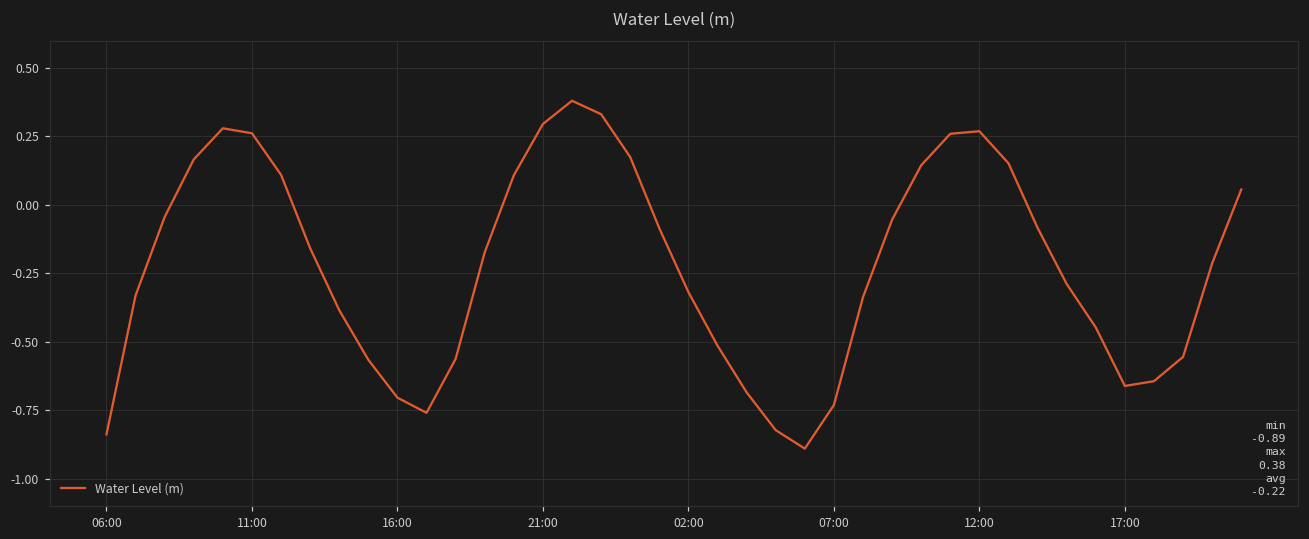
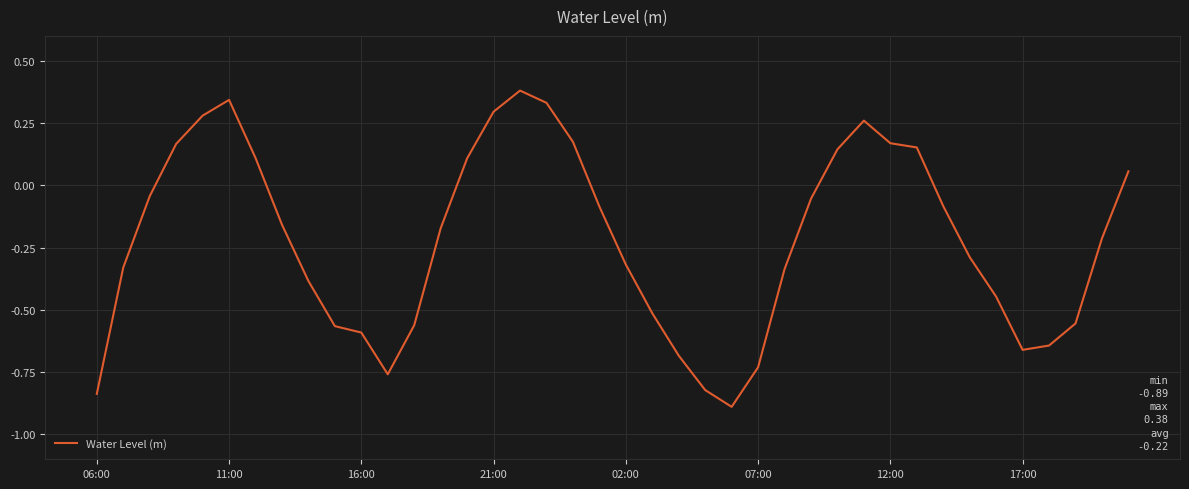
11:00: 0.26 -> 0.34
16:00: -0.70 -> -0.59
12:00: 0.27 -> 0.17
